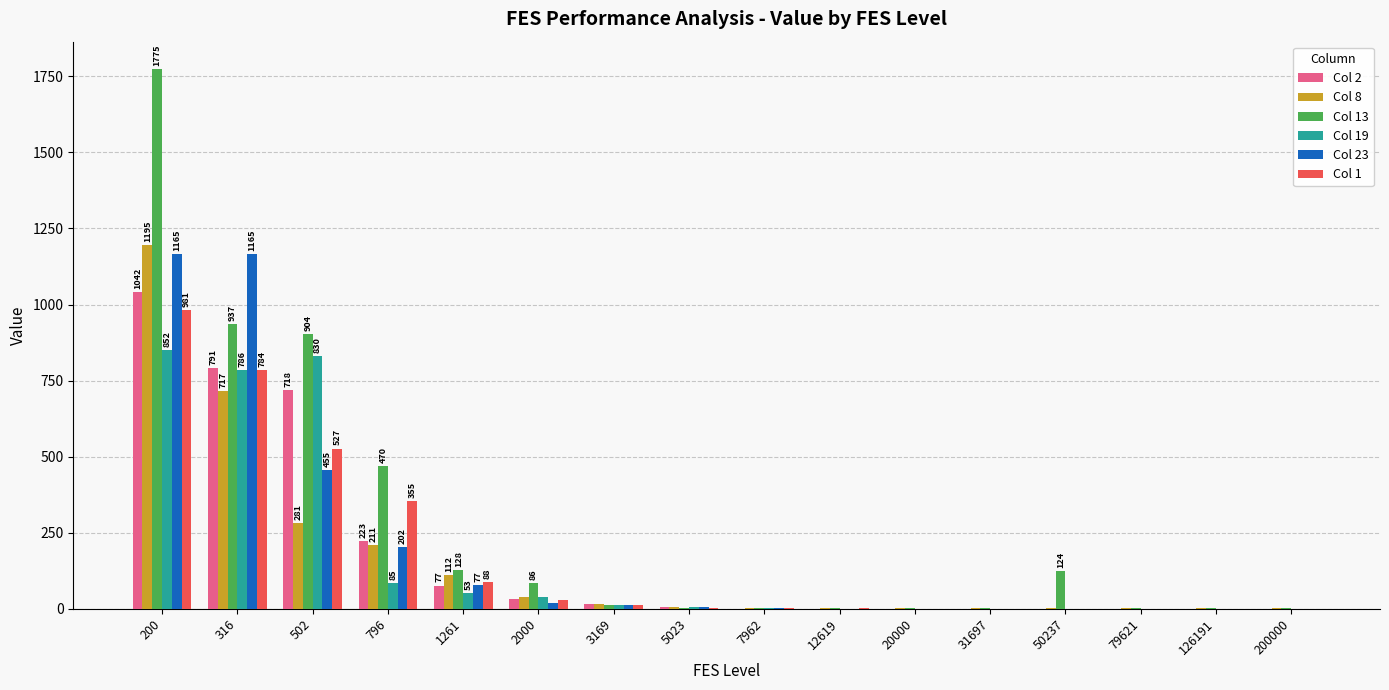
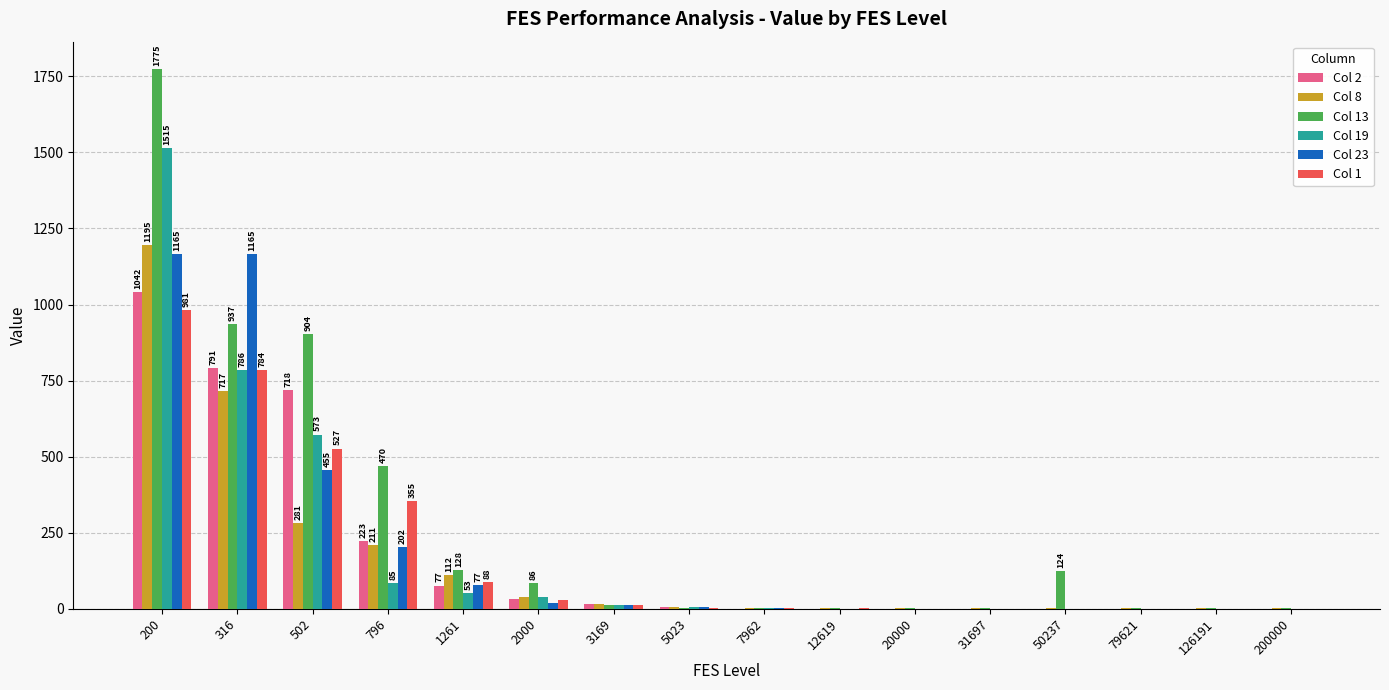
Col 19, 200: 852 -> 1515
Col 19, 502: 830 -> 573
